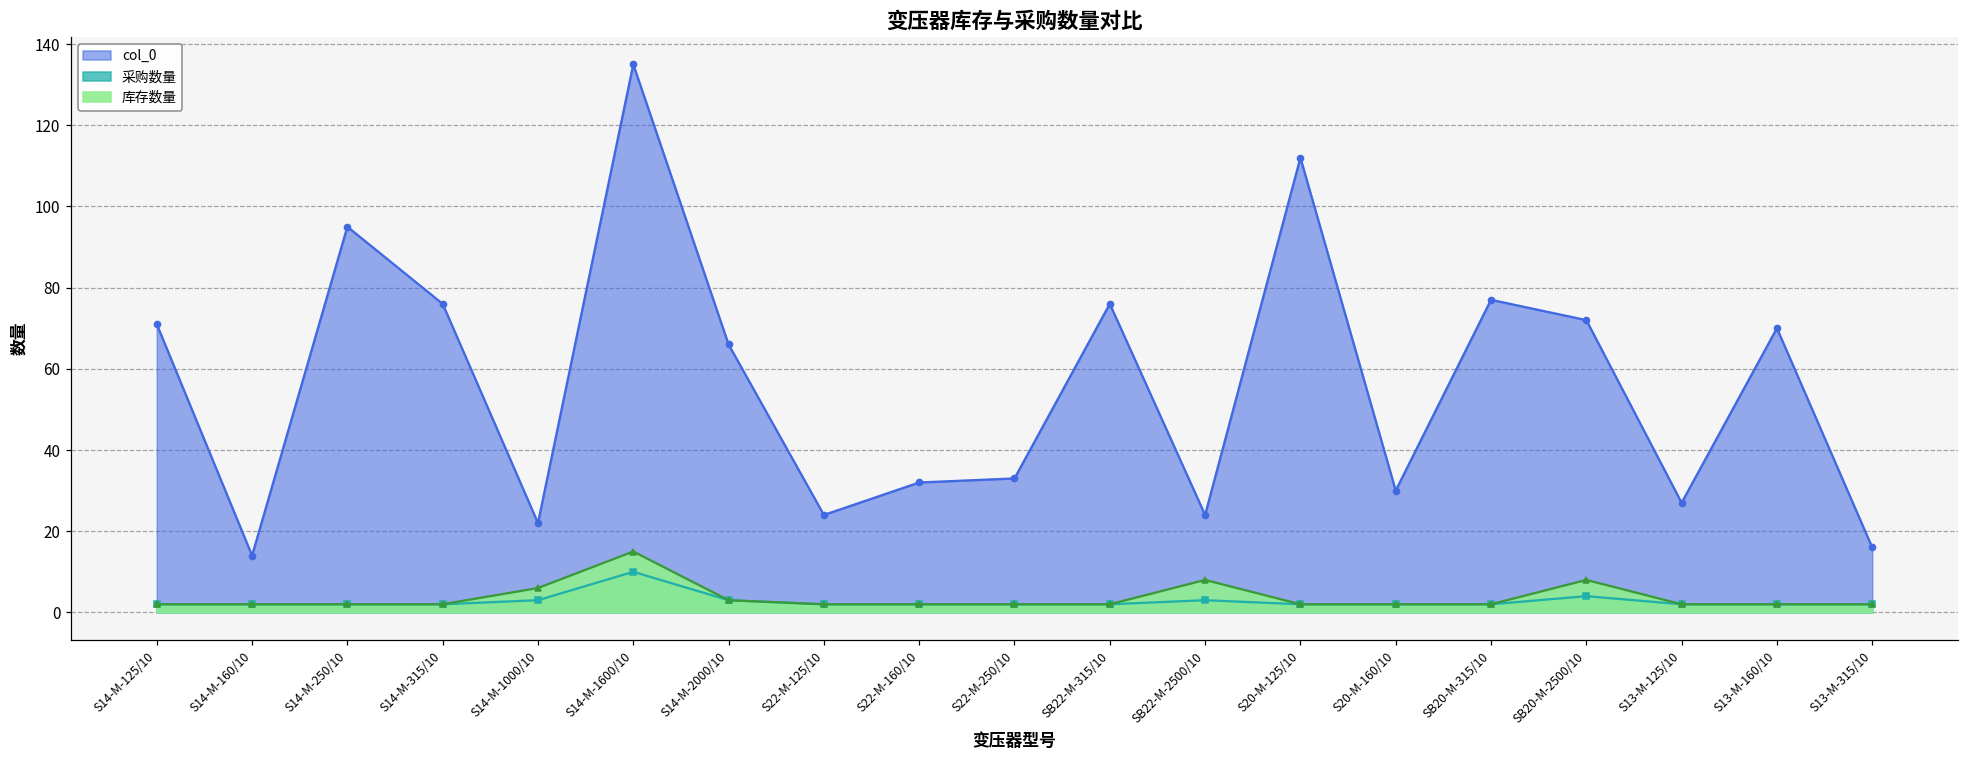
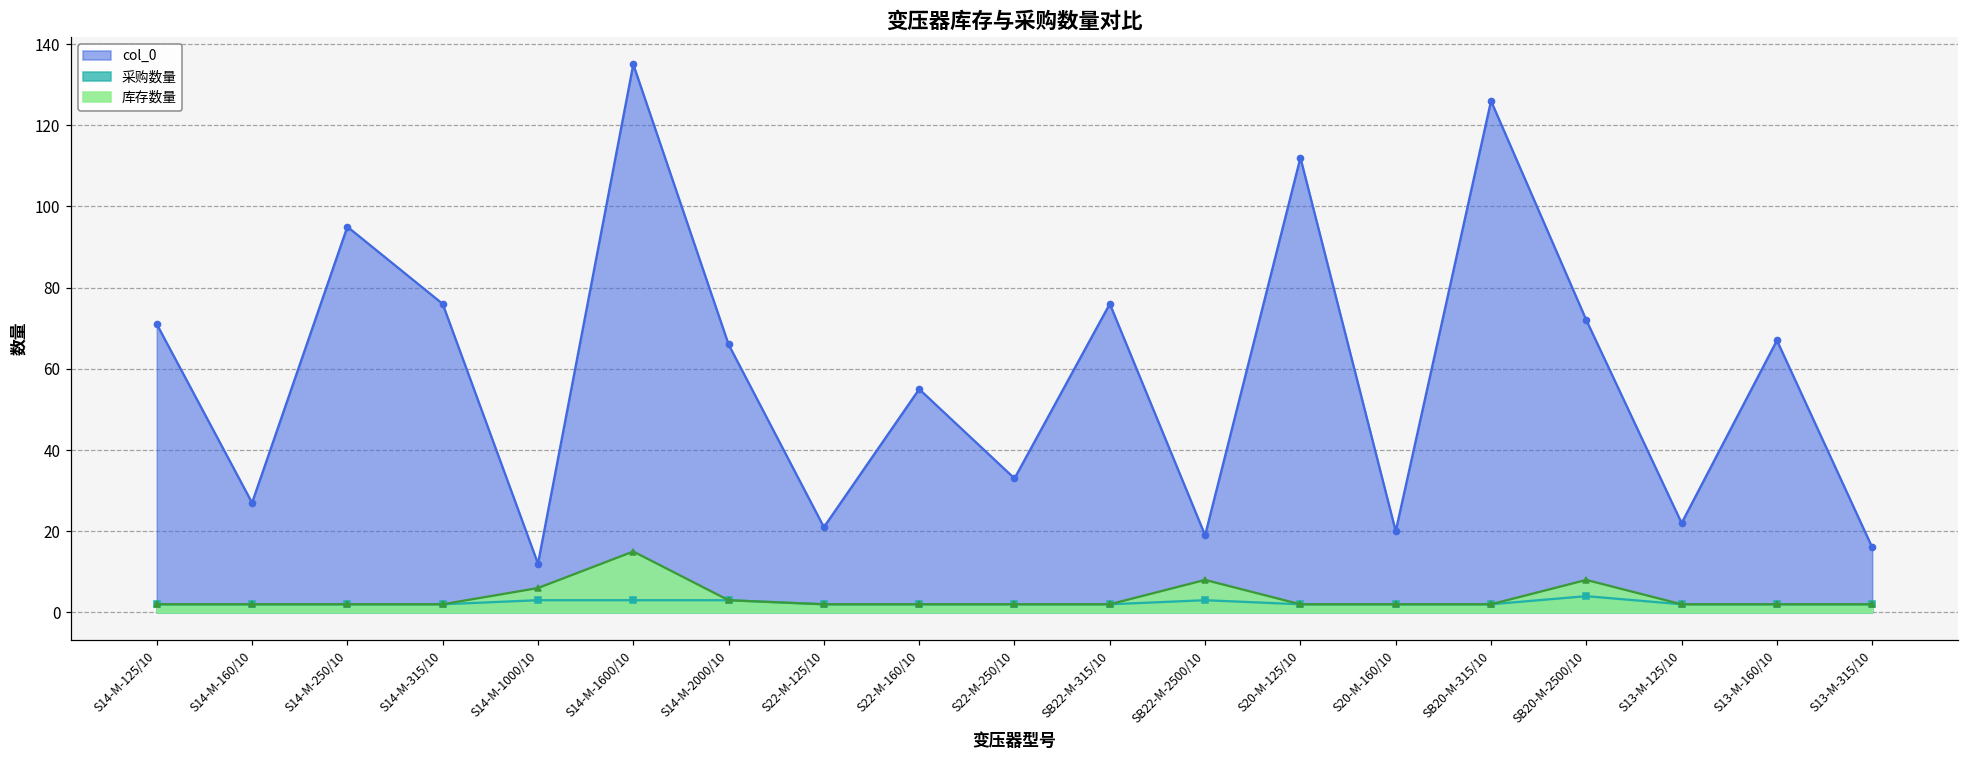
col_0, S14-M-160/10: 14 -> 27
col_0, S14-M-1000/10: 22 -> 12
采购数量, S14-M-1600/10: 10 -> 3
col_0, S22-M-125/10: 24 -> 21
col_0, S22-M-160/10: 32 -> 55
col_0, SB22-M-2500/10: 24 -> 19
col_0, S20-M-160/10: 30 -> 20
col_0, SB20-M-315/10: 77 -> 126
col_0, S13-M-125/10: 27 -> 22
col_0, S13-M-160/10: 70 -> 67
